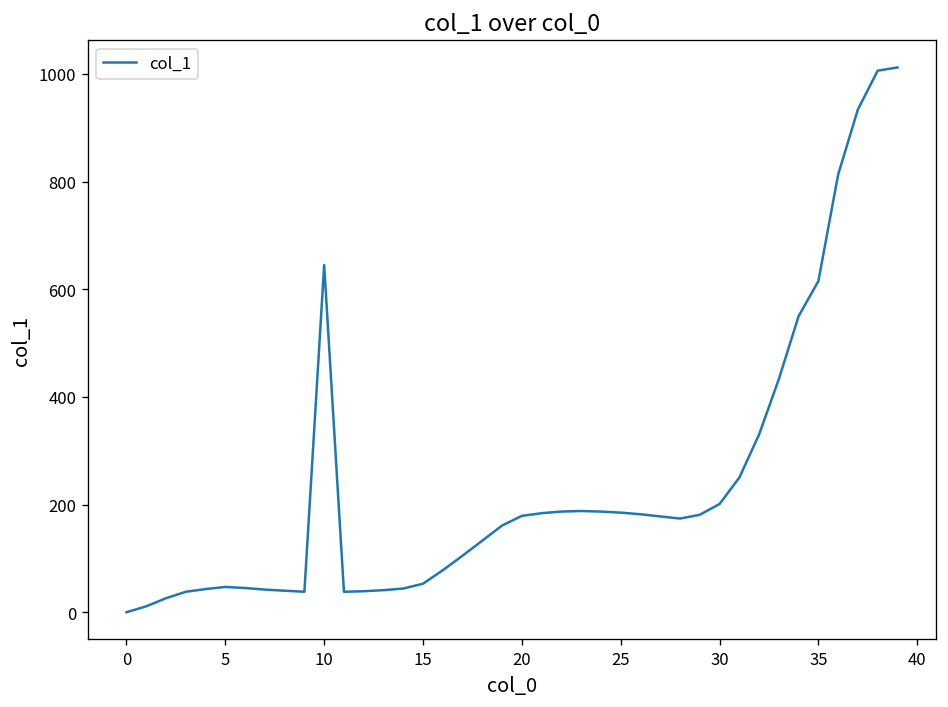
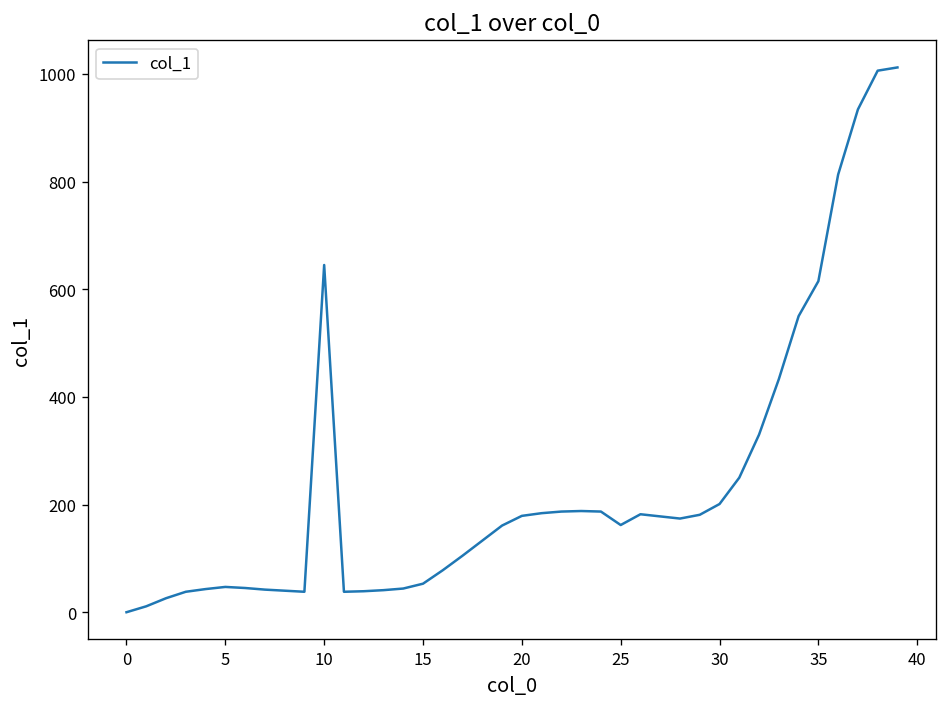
25: 190 -> 160
